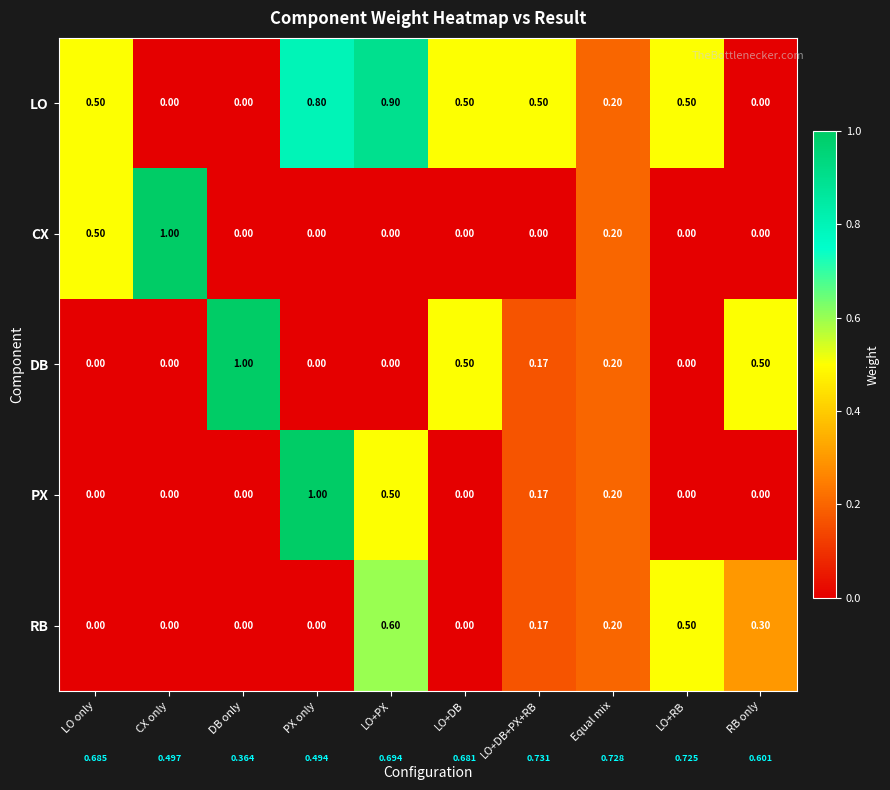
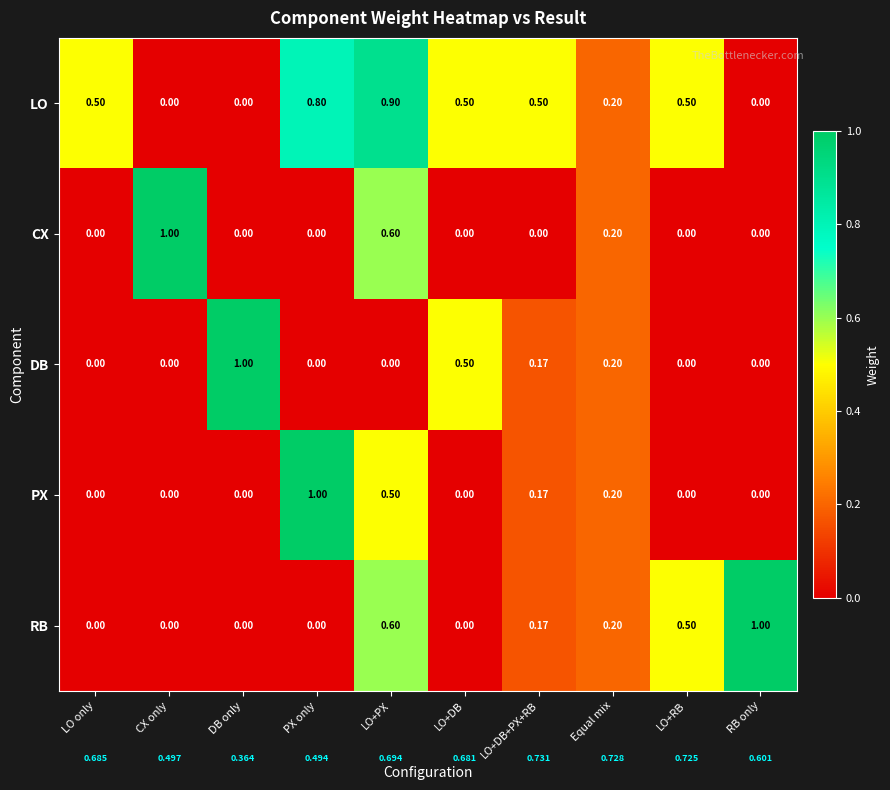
CX, LO only: 0.50 -> 0.00
CX, LO+PX: 0.00 -> 0.60
DB, RB only: 0.50 -> 0.00
RB, RB only: 0.30 -> 1.00
